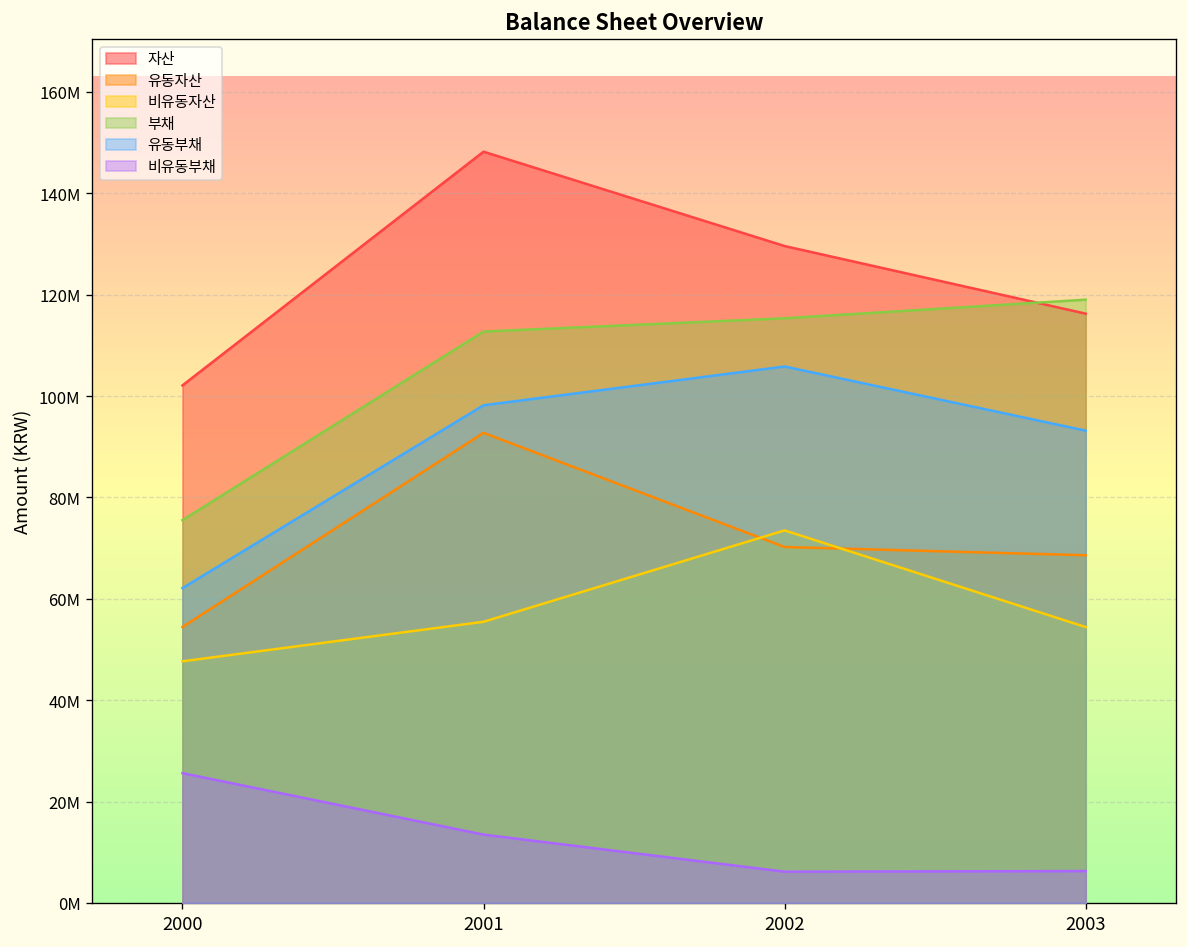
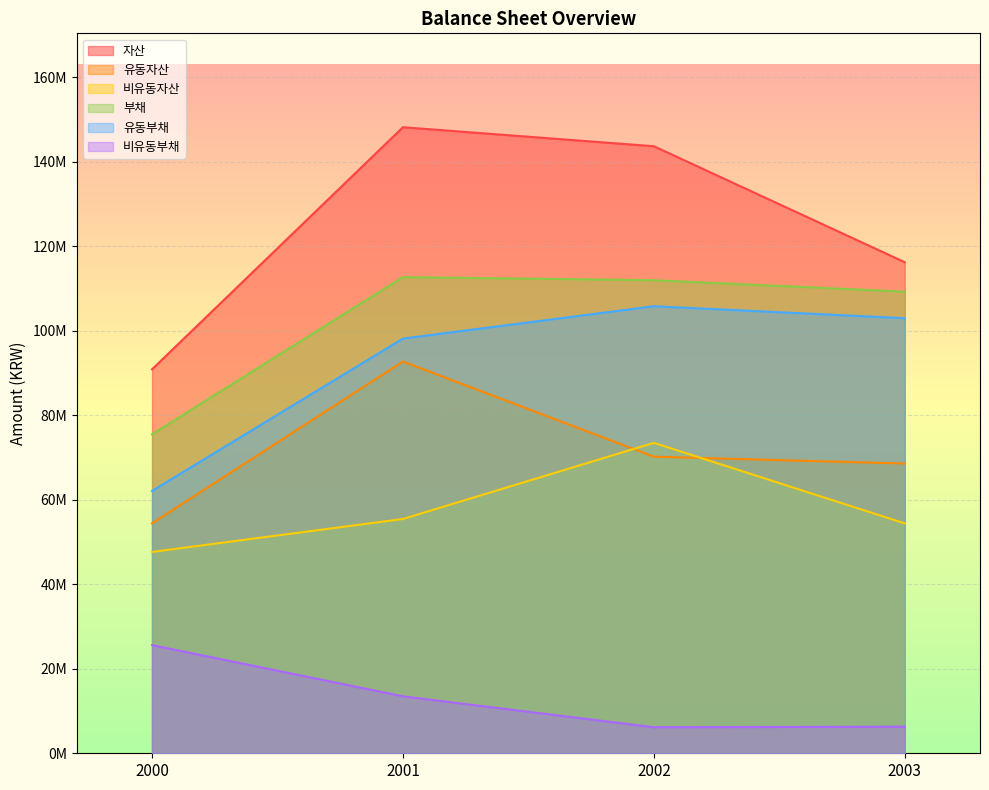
자산, 2000: 102000000 -> 91000000
자산, 2002: 130000000 -> 144000000
부채, 2002: 115000000 -> 112000000
부채, 2003: 119000000 -> 109000000
유동부채, 2003: 93000000 -> 103000000
